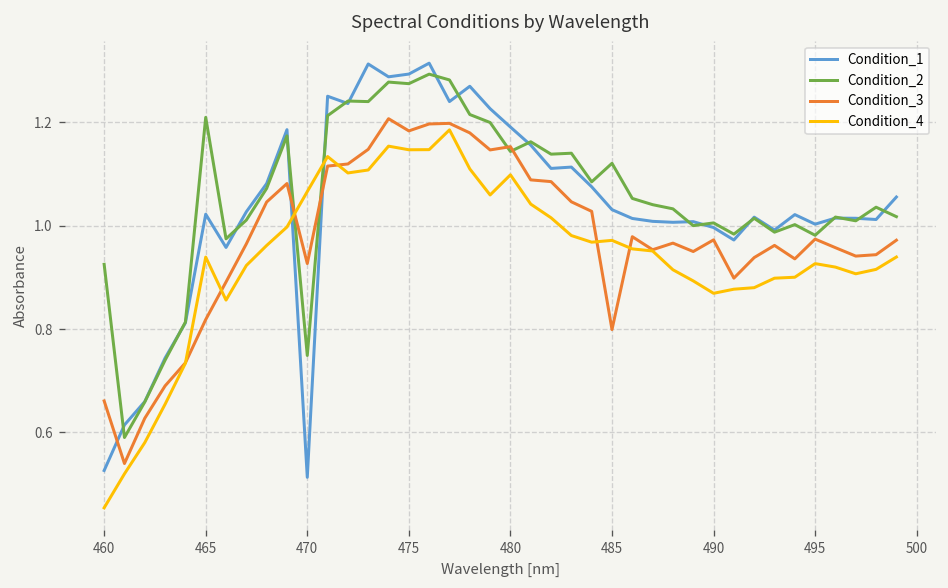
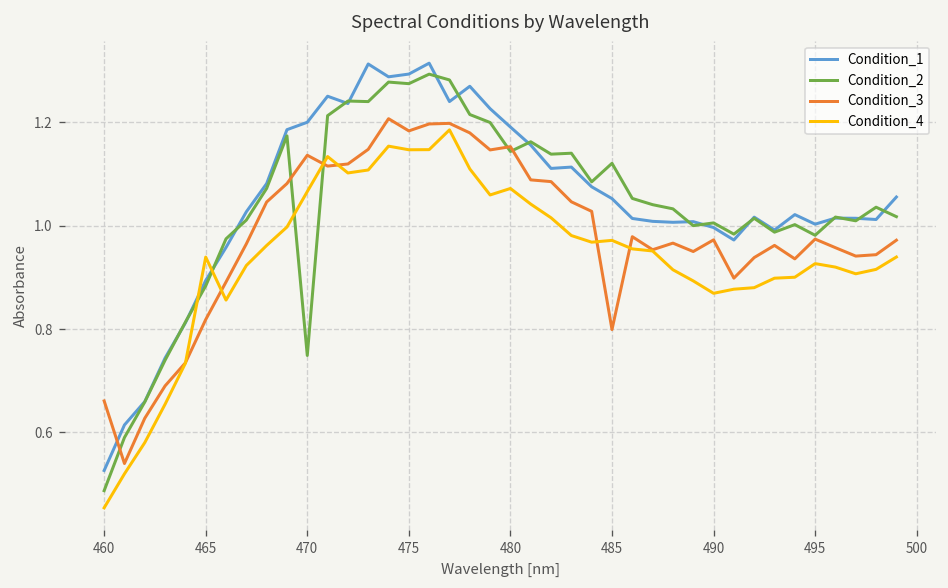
Condition_2, 460: 0.93 -> 0.49
Condition_1, 465: 1.02 -> 0.89
Condition_2, 465: 1.21 -> 0.88
Condition_1, 470: 0.51 -> 1.20
Condition_3, 470: 0.93 -> 1.14
Condition_4, 480: 1.10 -> 1.07
Condition_1, 485: 1.03 -> 1.05
